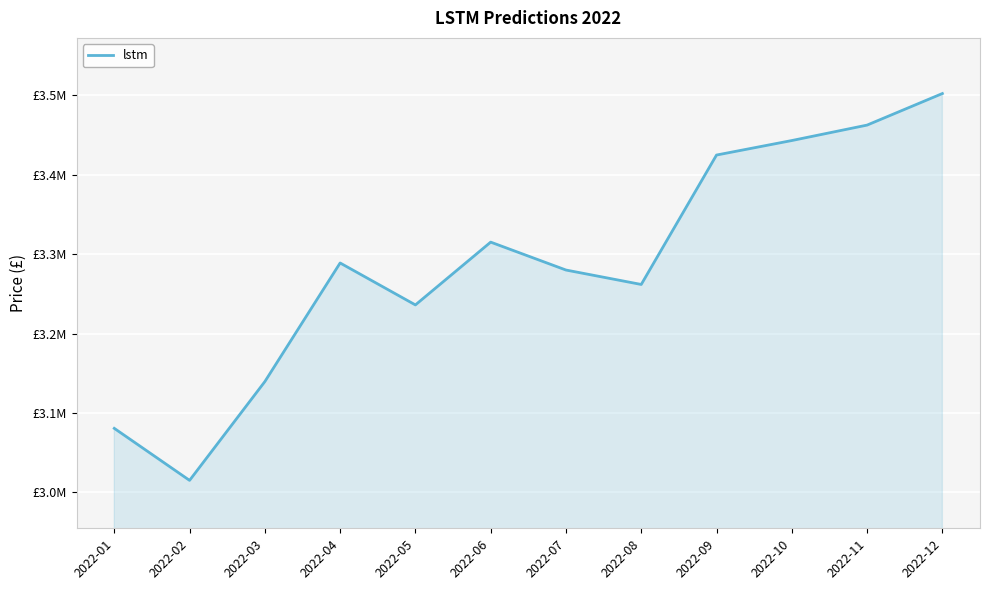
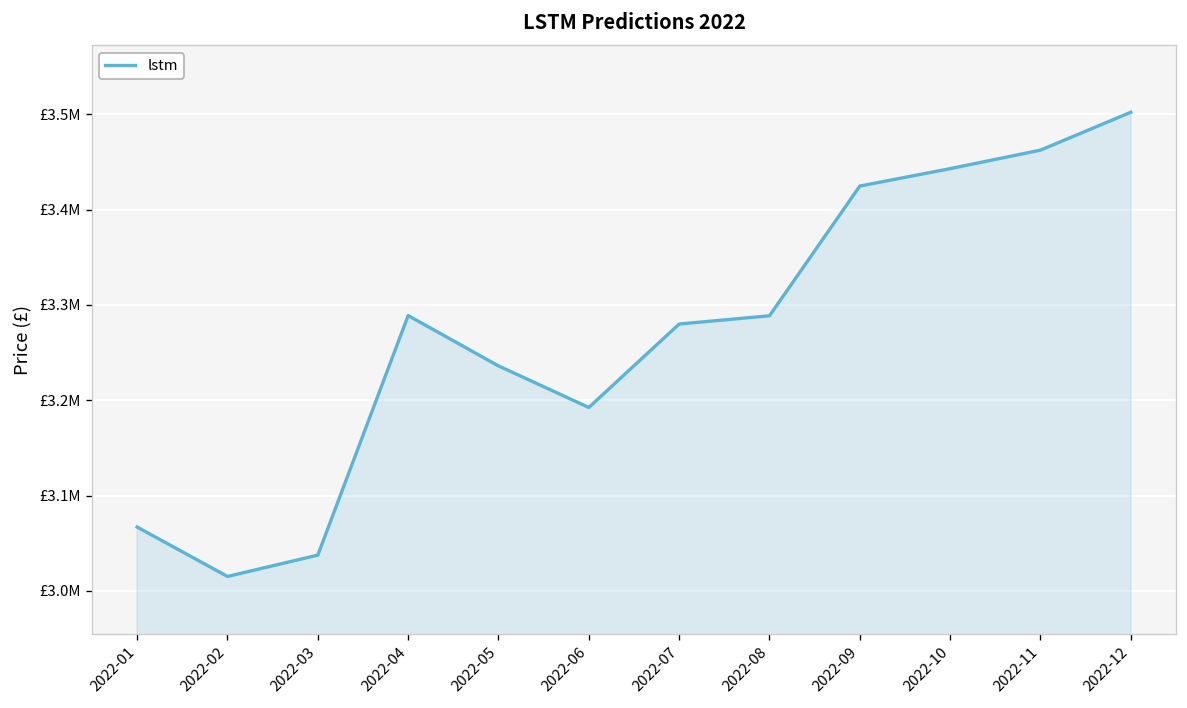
2022-01: £3080000 -> £3070000
2022-03: £3140000 -> £3040000
2022-06: £3320000 -> £3190000
2022-08: £3260000 -> £3290000
